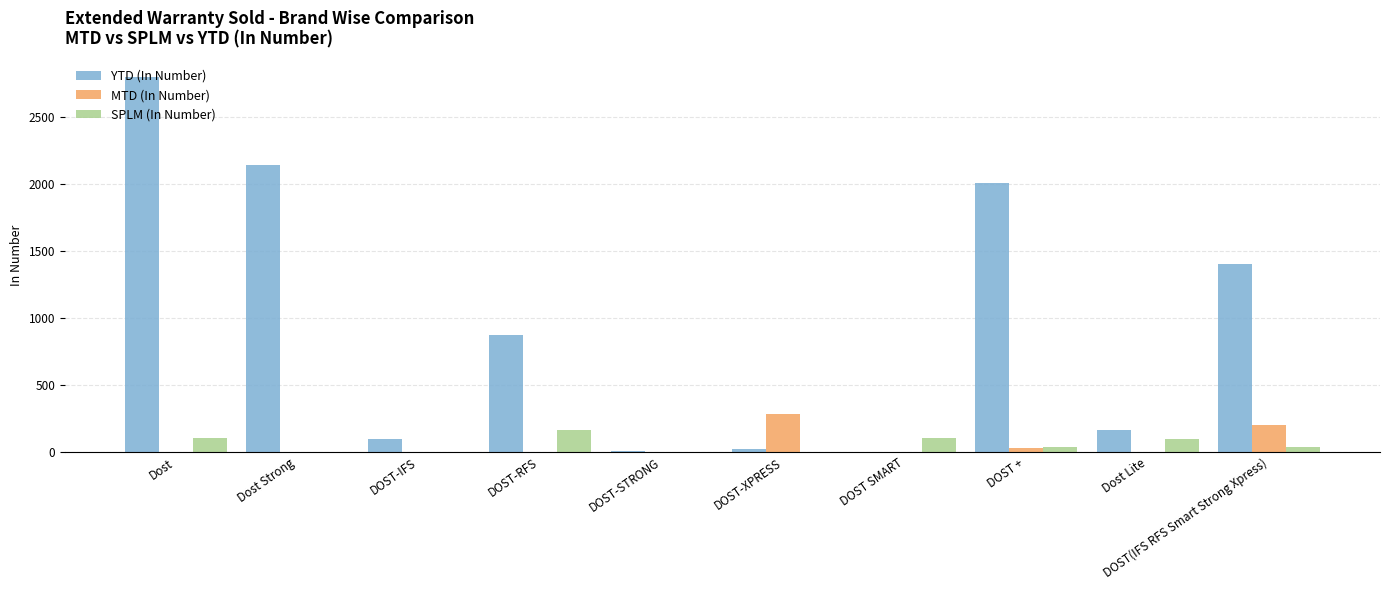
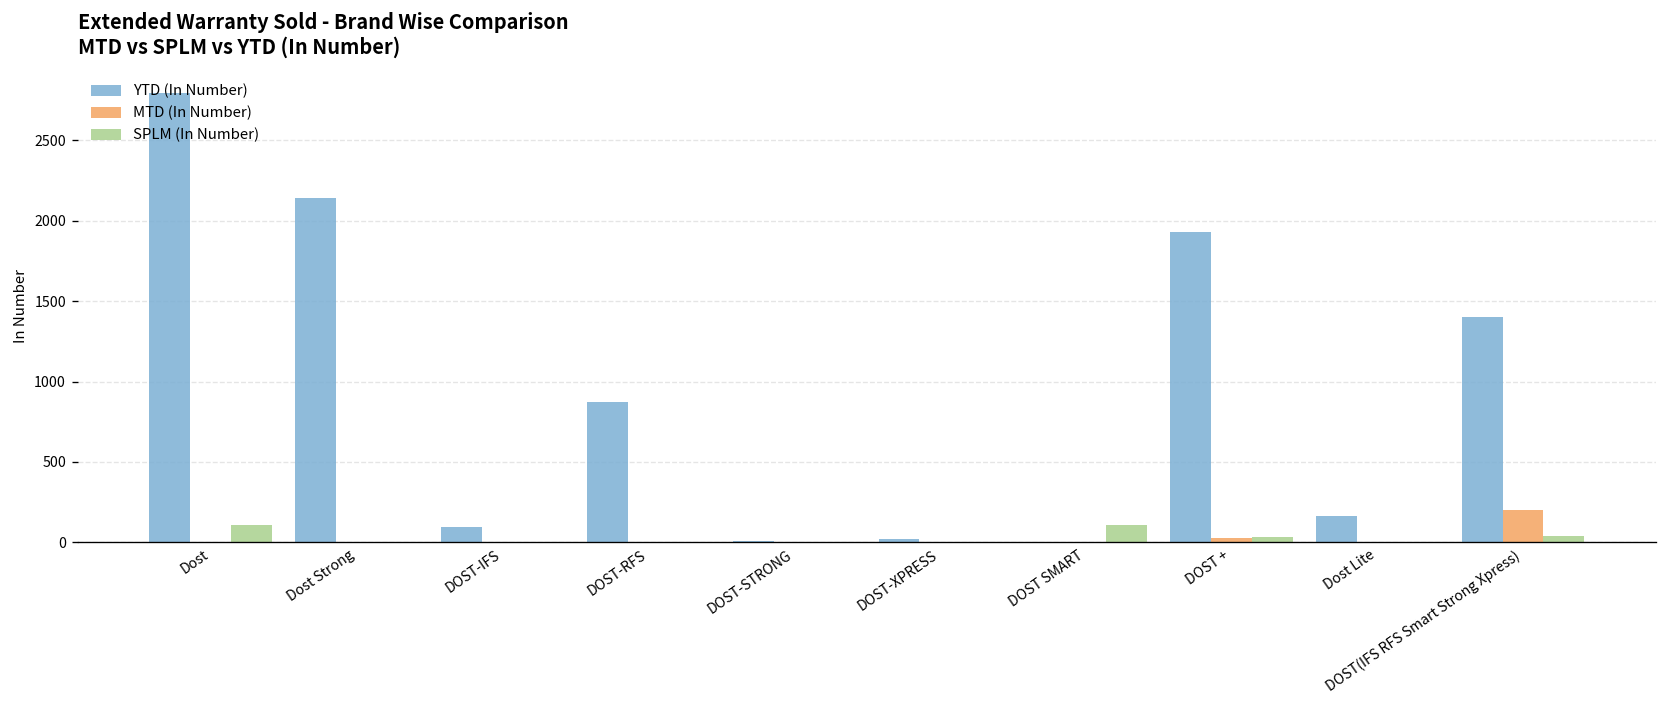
SPLM (In Number), DOST-RFS: 160 -> 0
MTD (In Number), DOST-XPRESS: 280 -> 0
YTD (In Number), DOST +: 2010 -> 1930
SPLM (In Number), Dost Lite: 100 -> 0
